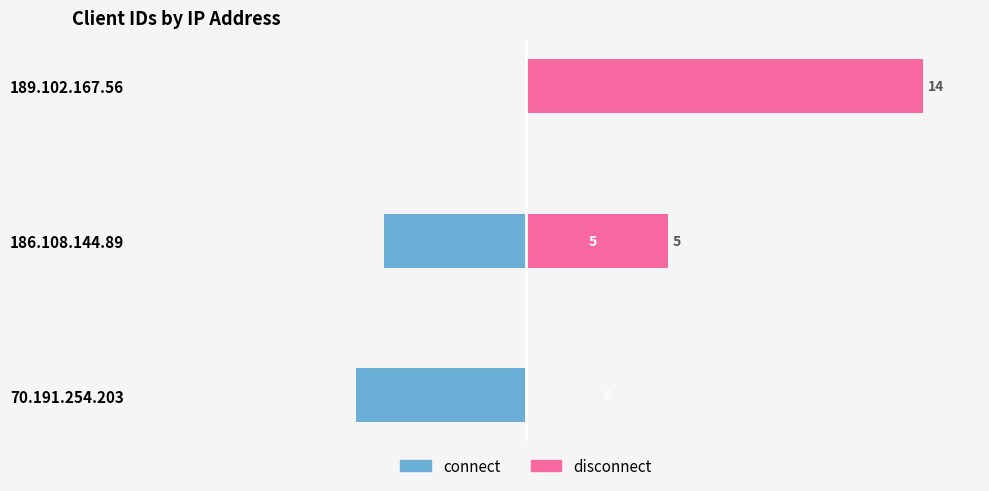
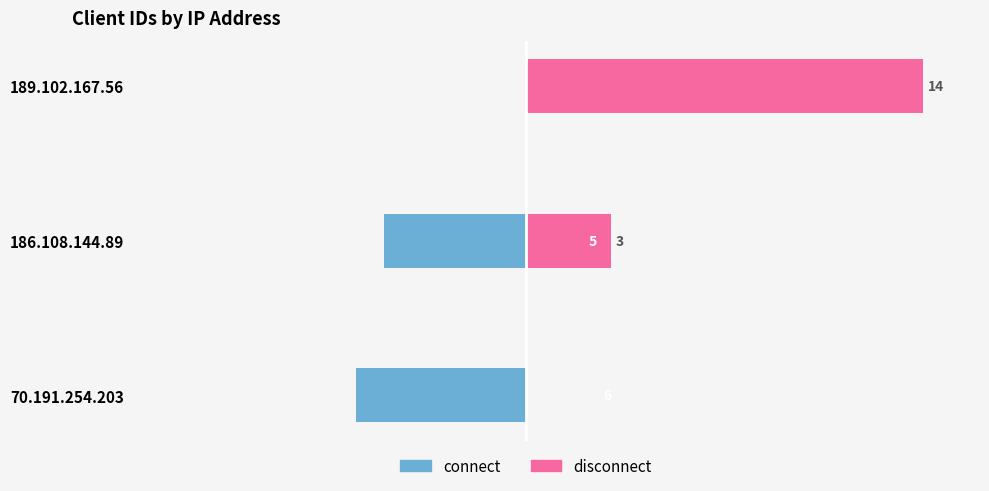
disconnect, 186.108.144.89: 5 -> 3
